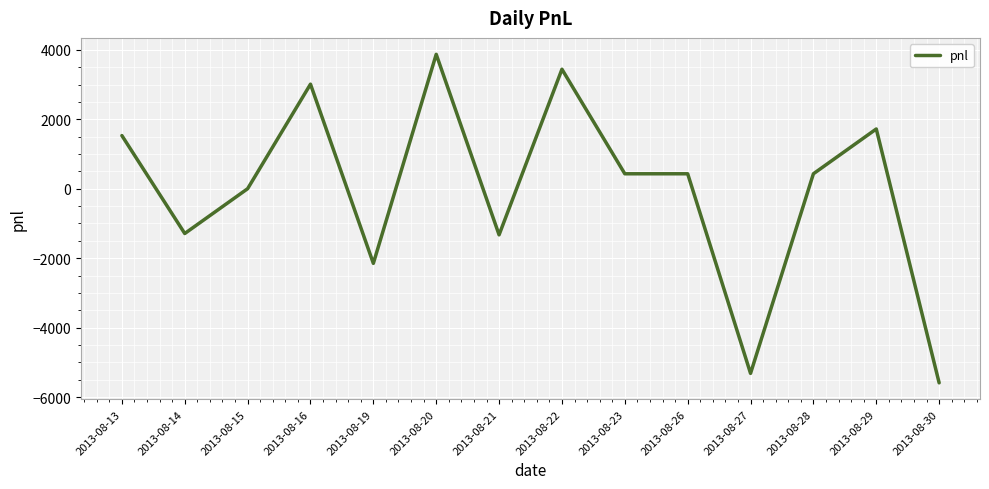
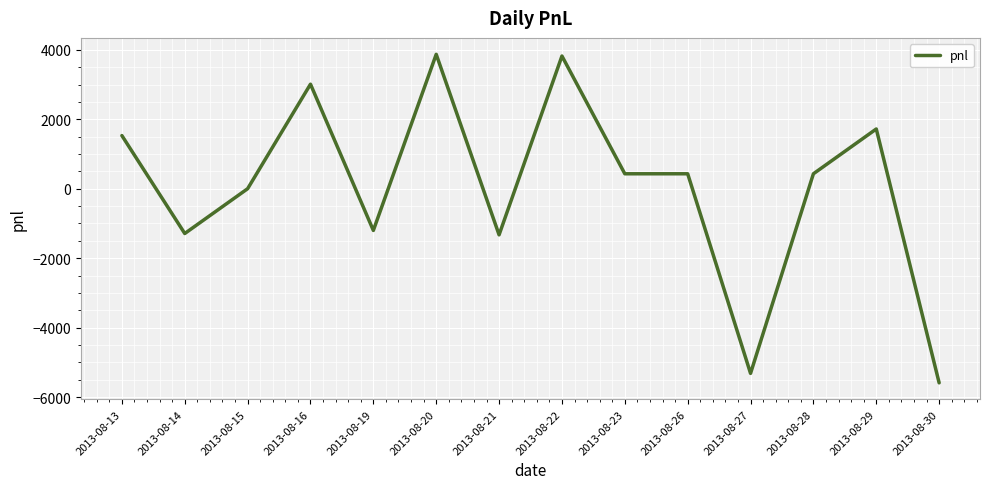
2013-08-19: -2200 -> -1200
2013-08-22: 3400 -> 3800
